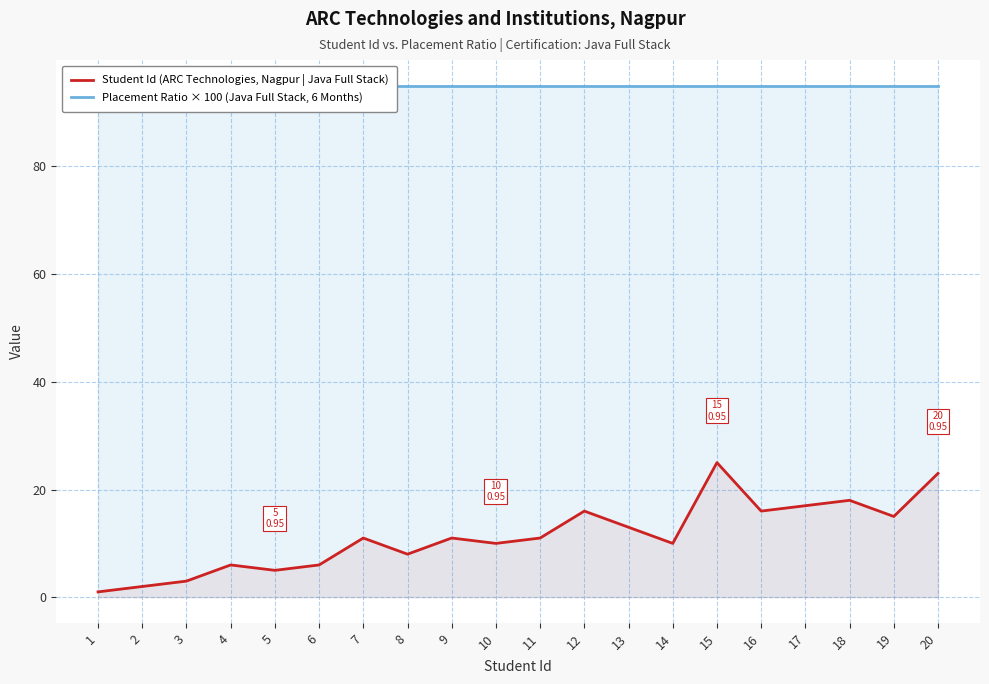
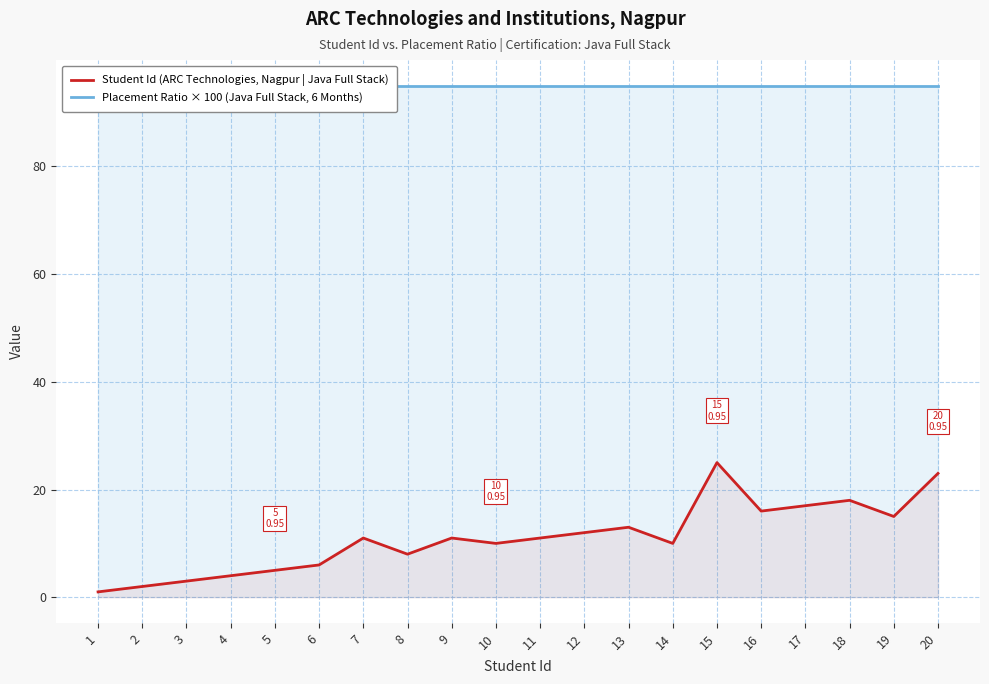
Student Id (ARC Technologies, Nagpur | Java Full Stack), 4: 6 -> 4
Student Id (ARC Technologies, Nagpur | Java Full Stack), 12: 16 -> 12
